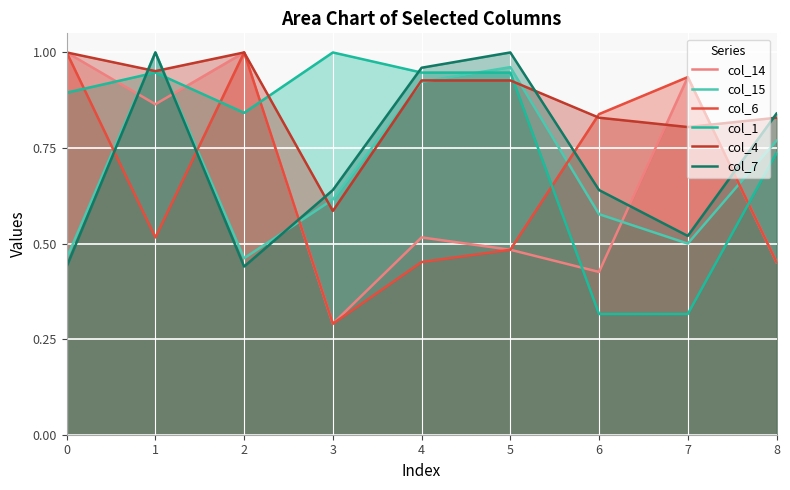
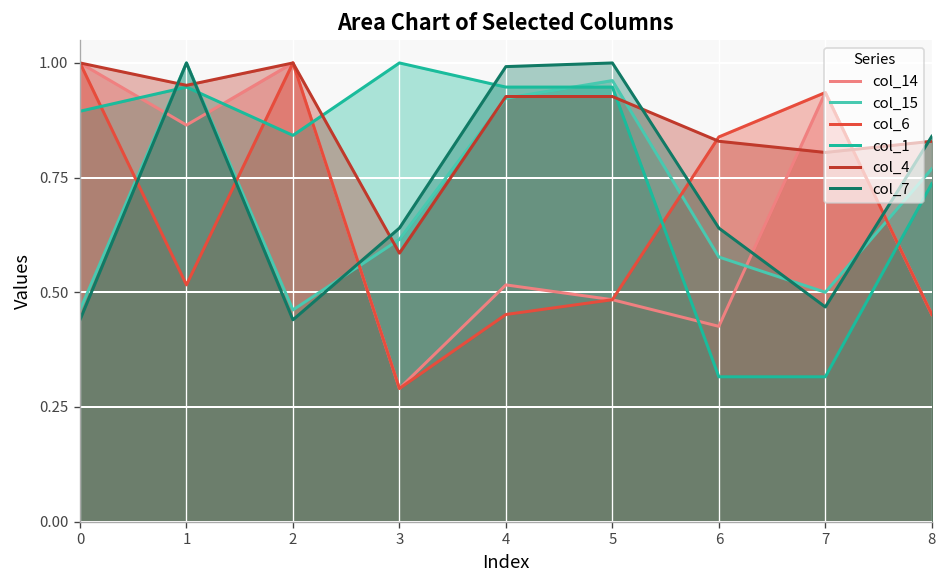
col_7, 4: 0.96 -> 0.99
col_7, 7: 0.52 -> 0.47
